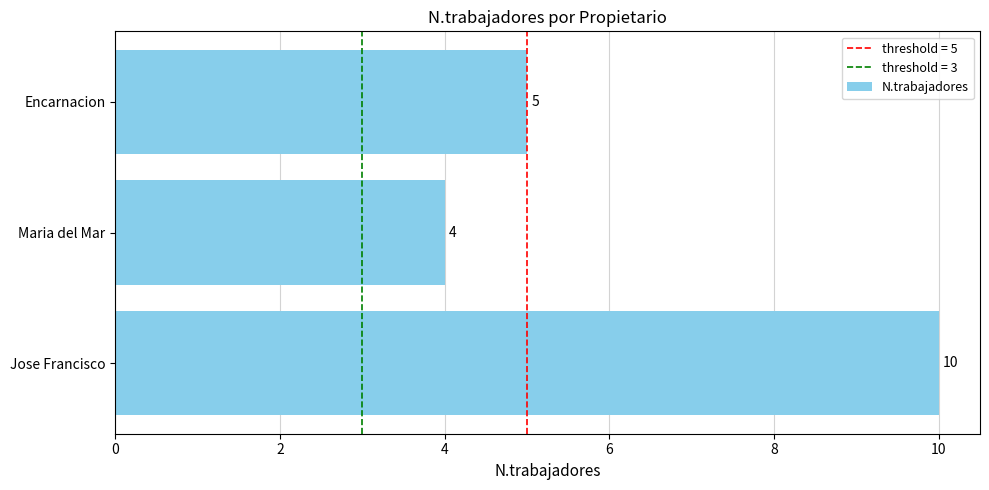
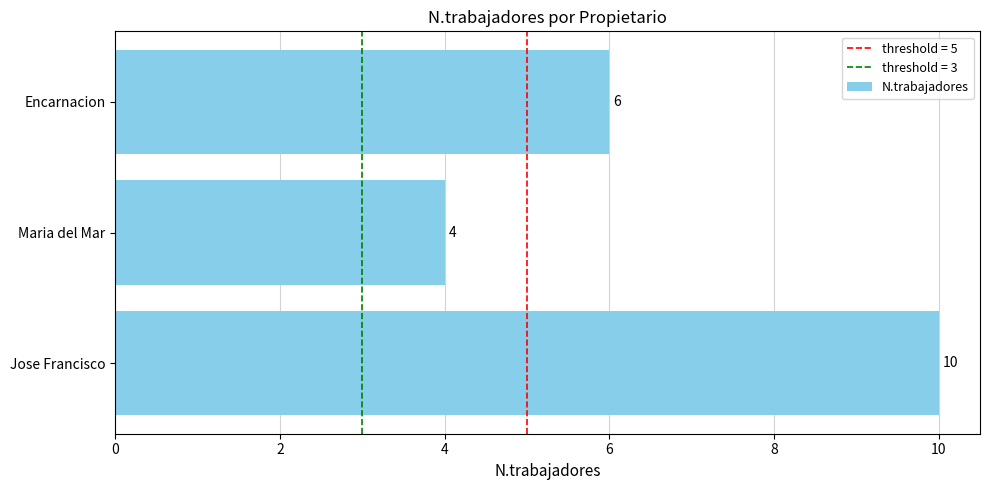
Encarnacion: 5 -> 6
